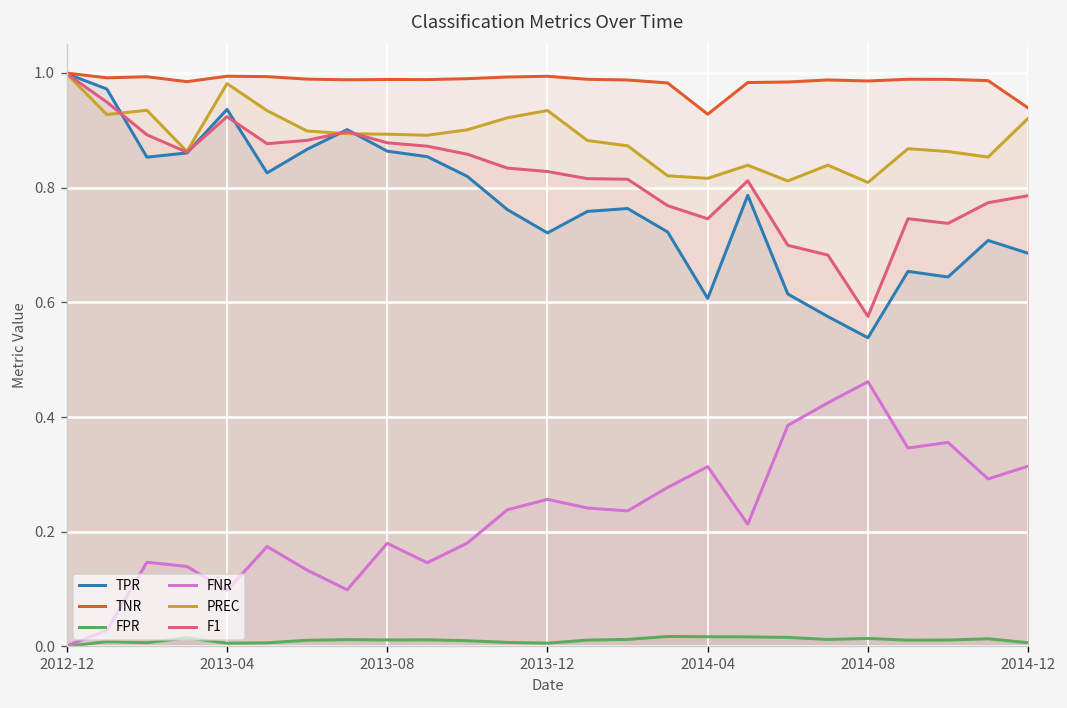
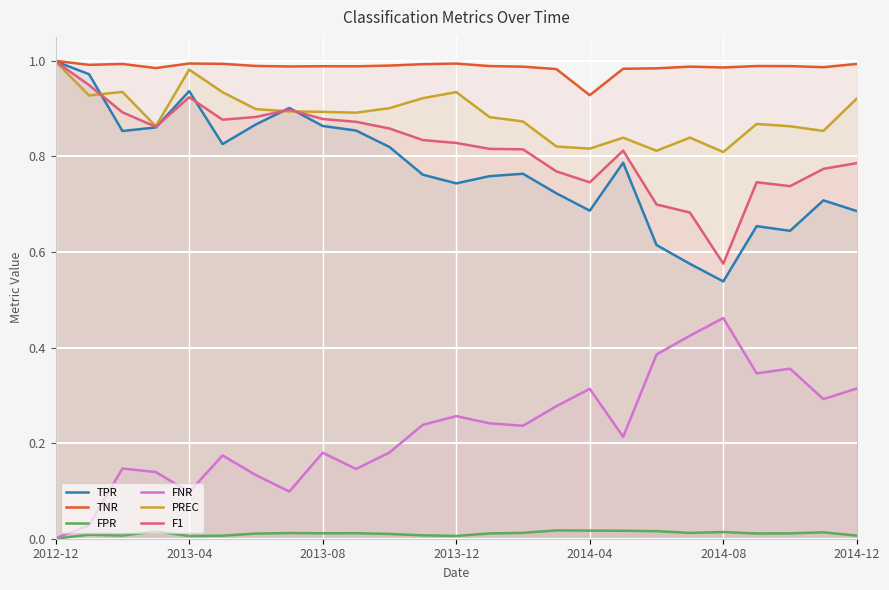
TPR, 2013-12: 0.72 -> 0.74
TPR, 2014-04: 0.61 -> 0.69
TNR, 2014-12: 0.94 -> 0.99
